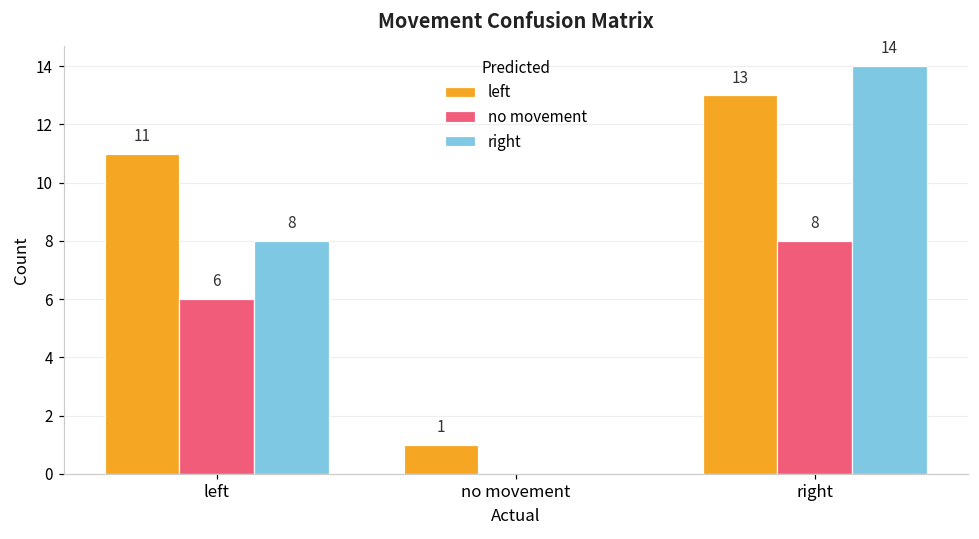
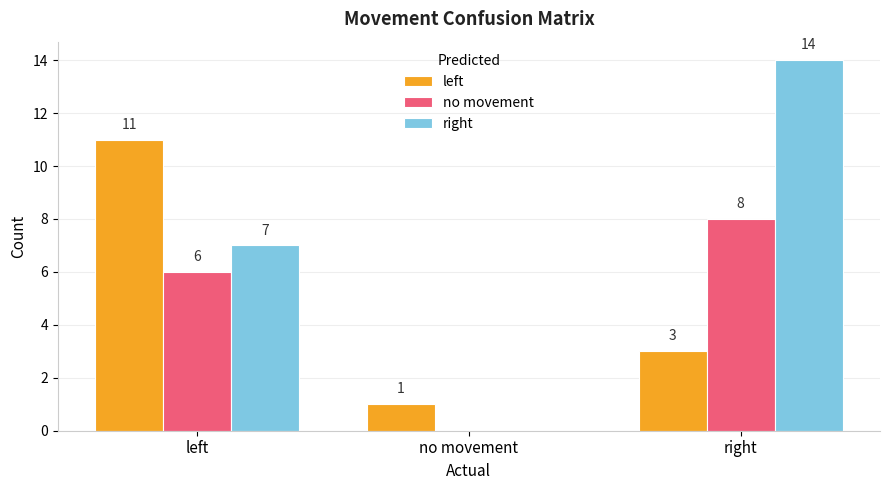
right, left: 8 -> 7
left, right: 13 -> 3
